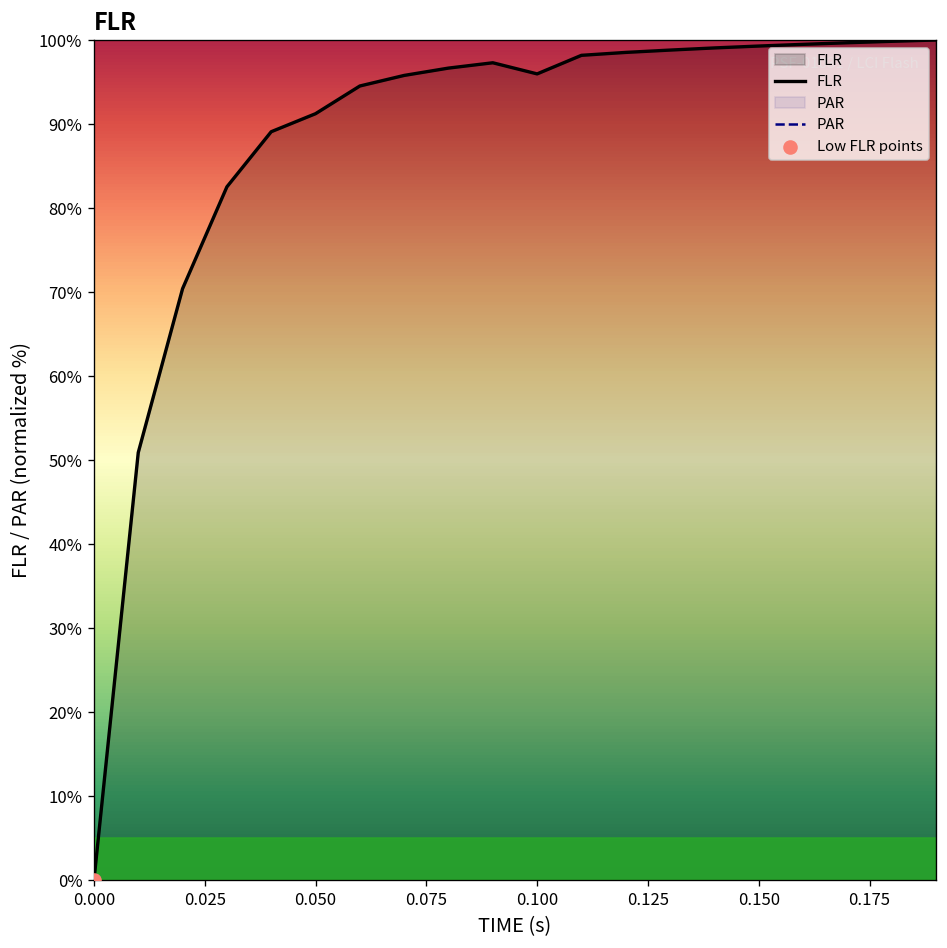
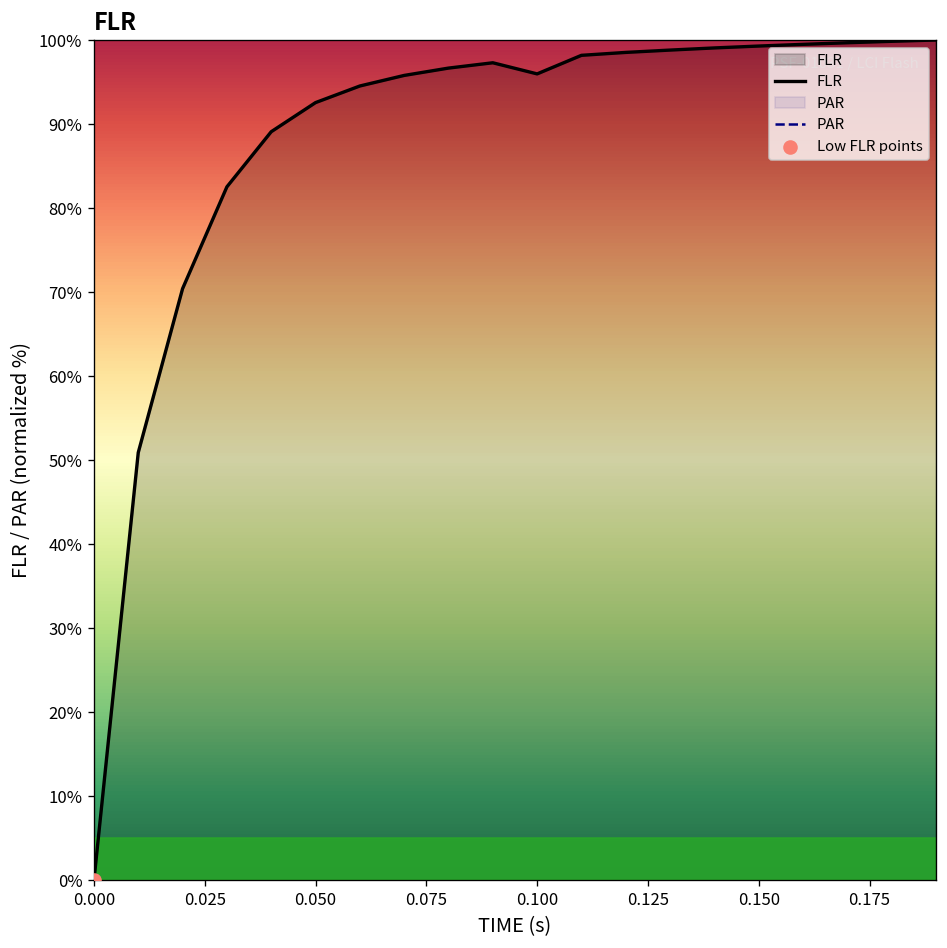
FLR, 0.050: 91% -> 93%
